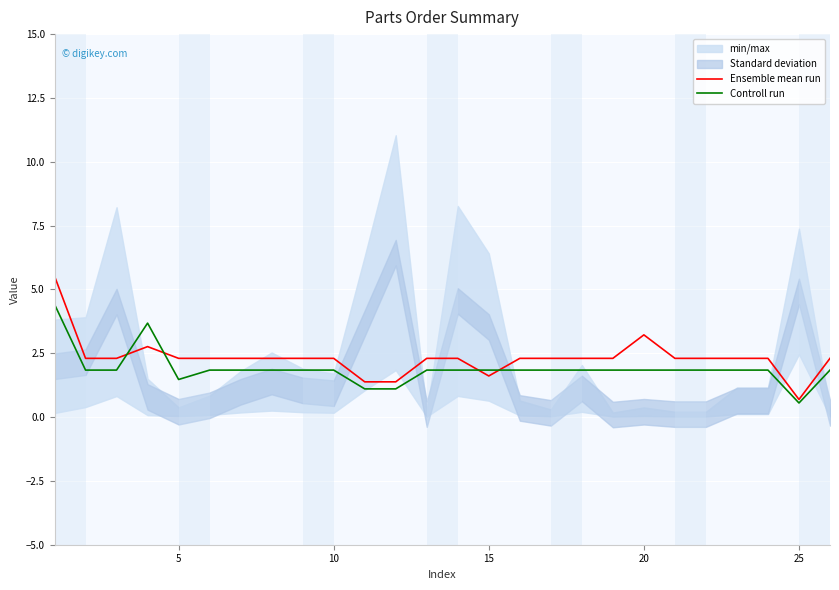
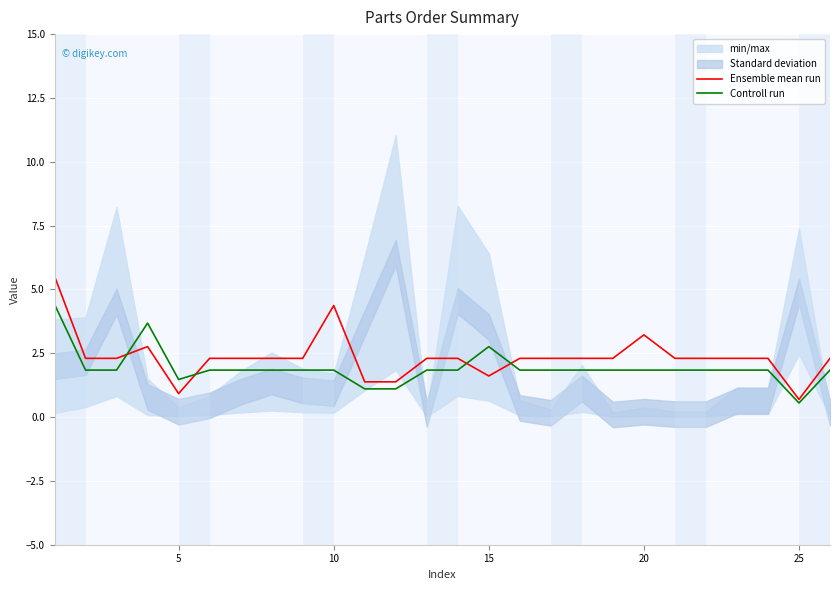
Ensemble mean run, 5: 2.3 -> 0.9
Ensemble mean run, 10: 2.3 -> 4.4
Controll run, 15: 1.8 -> 2.8
